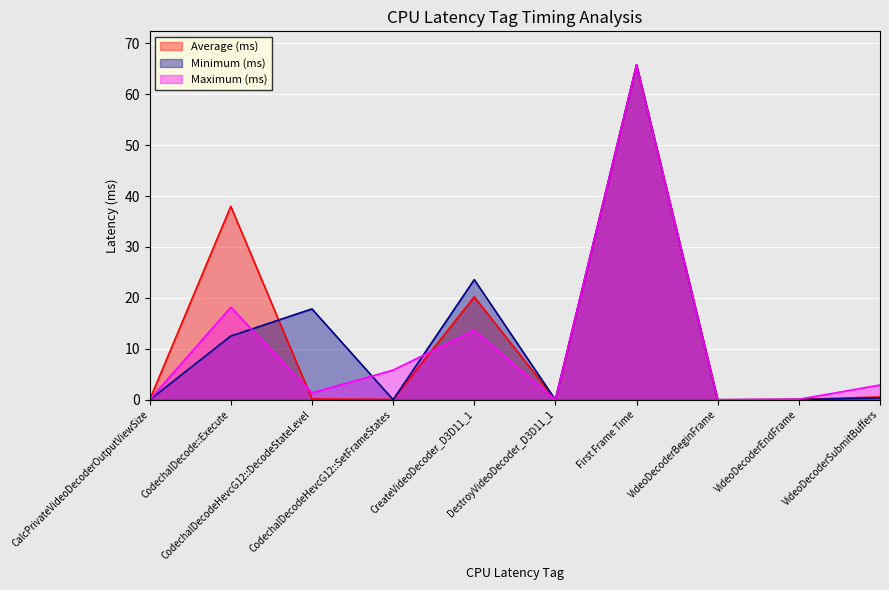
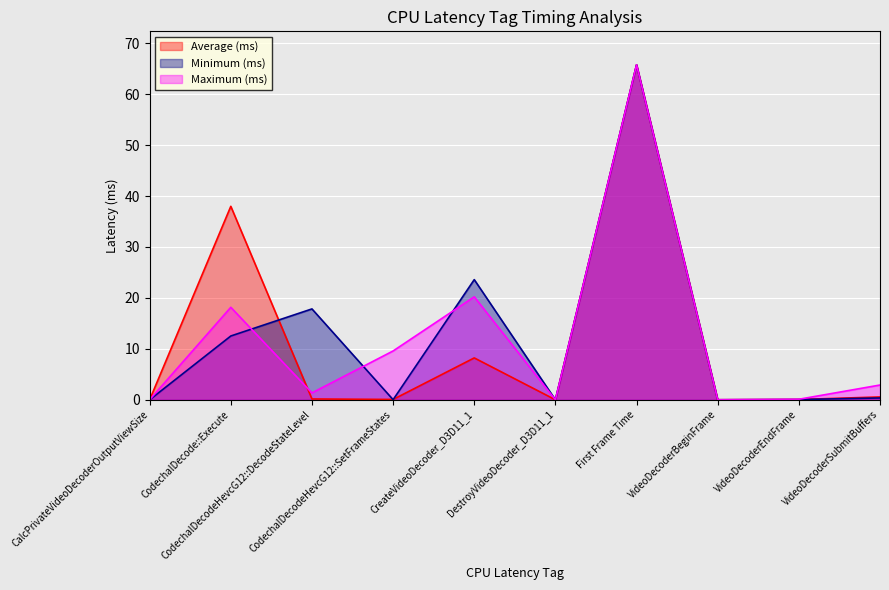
Maximum (ms), CodechalDecodeHevcG12::SetFrameStates: 6 -> 10
Average (ms), CreateVideoDecoder_D3D11_1: 20 -> 8
Maximum (ms), CreateVideoDecoder_D3D11_1: 14 -> 20
